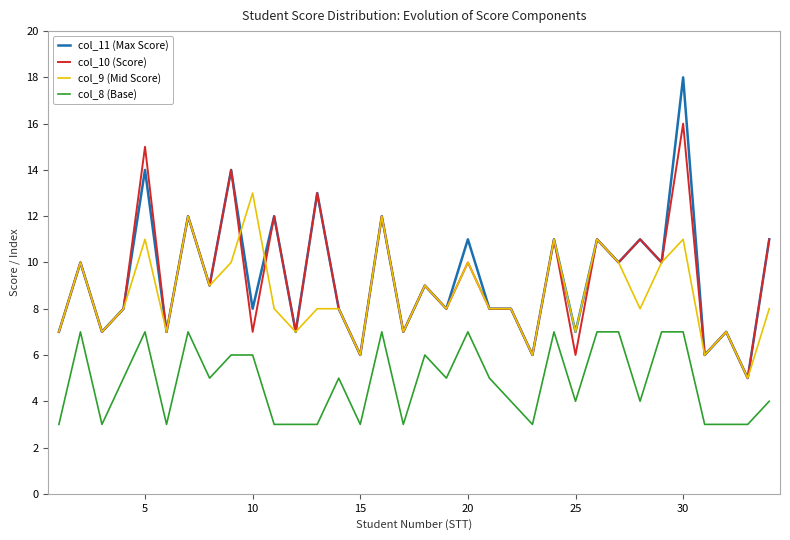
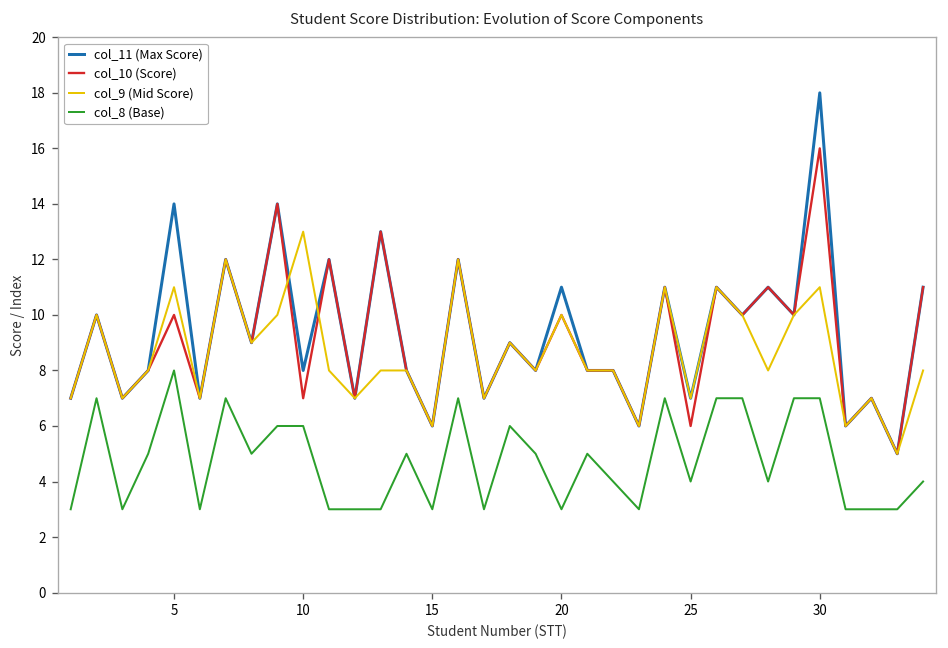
col_10 (Score), 5: 15 -> 10
col_8 (Base), 5: 7 -> 8
col_8 (Base), 20: 7 -> 3
